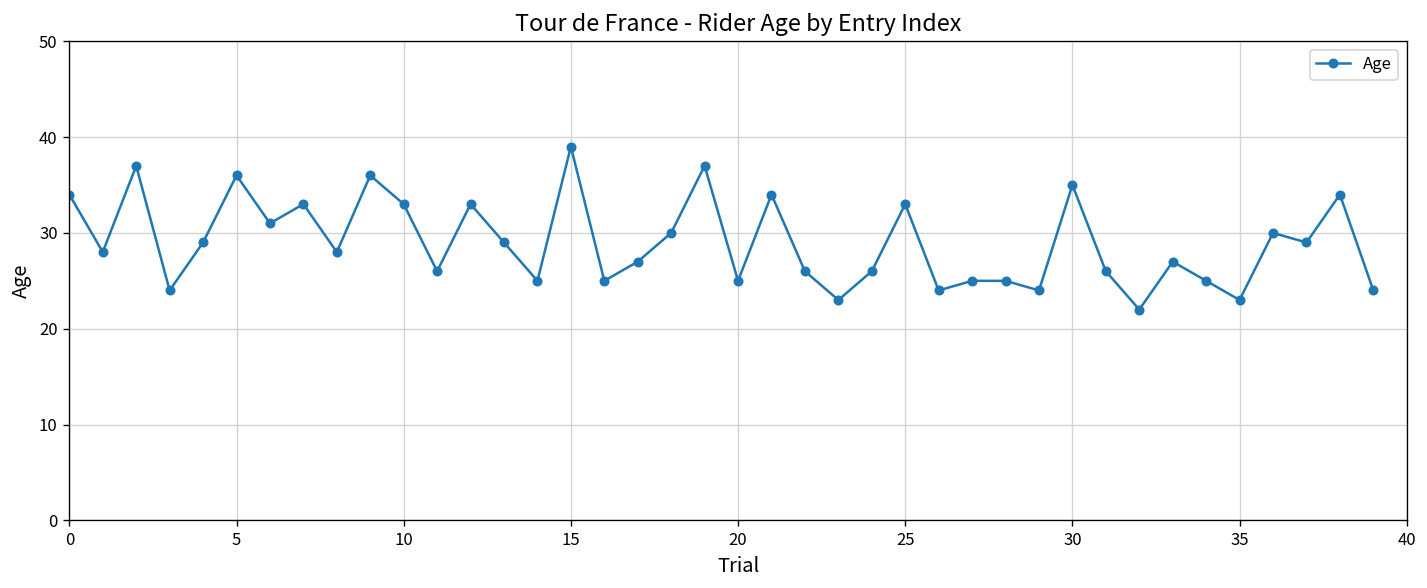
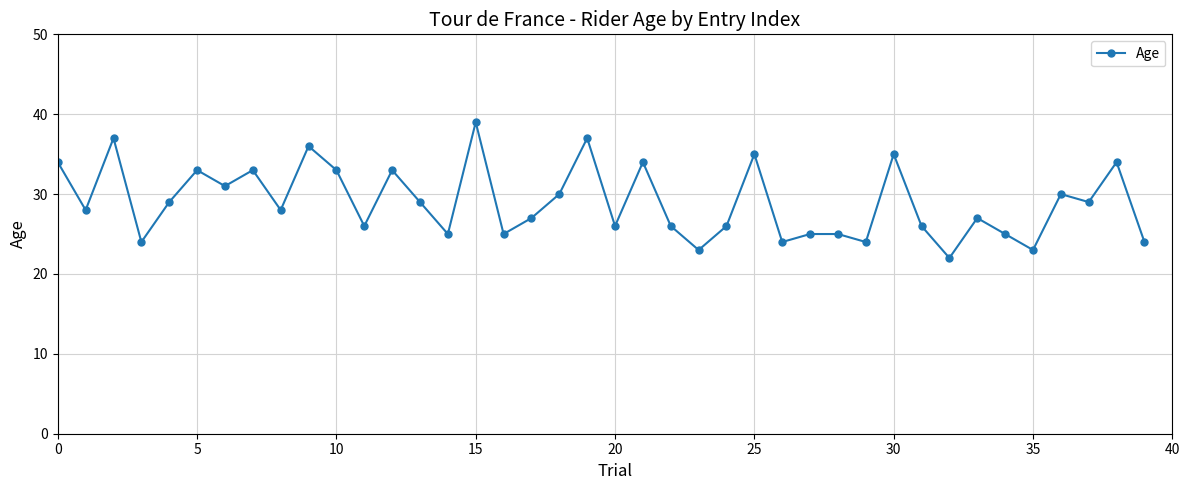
5: 36 -> 33
20: 25 -> 26
25: 33 -> 35
